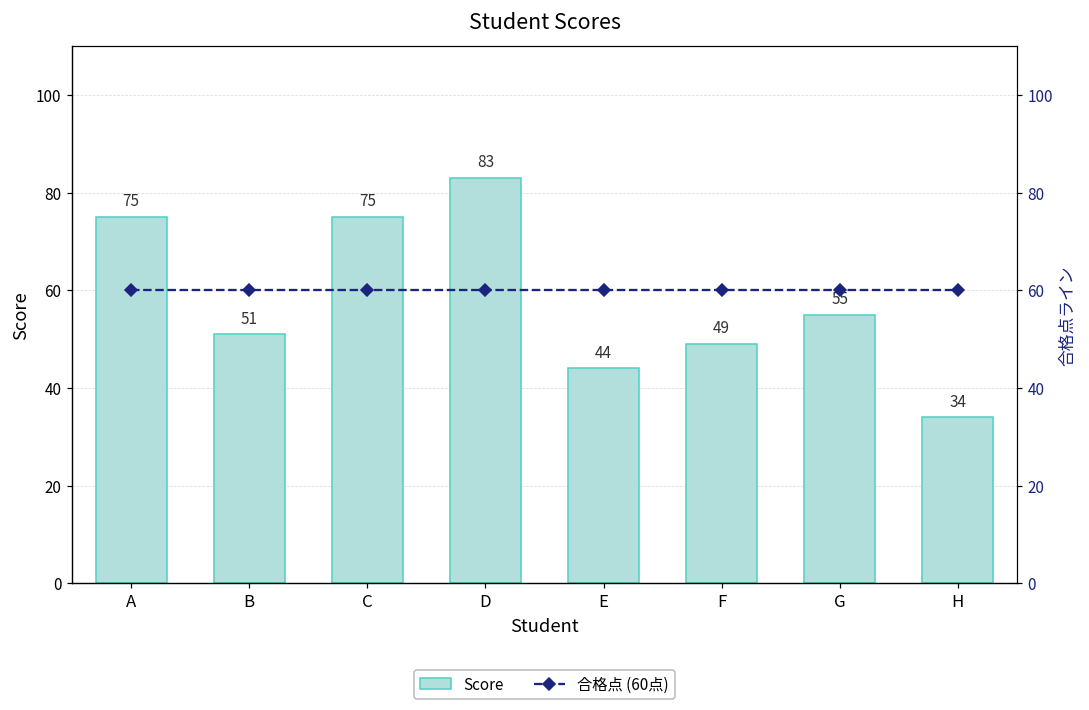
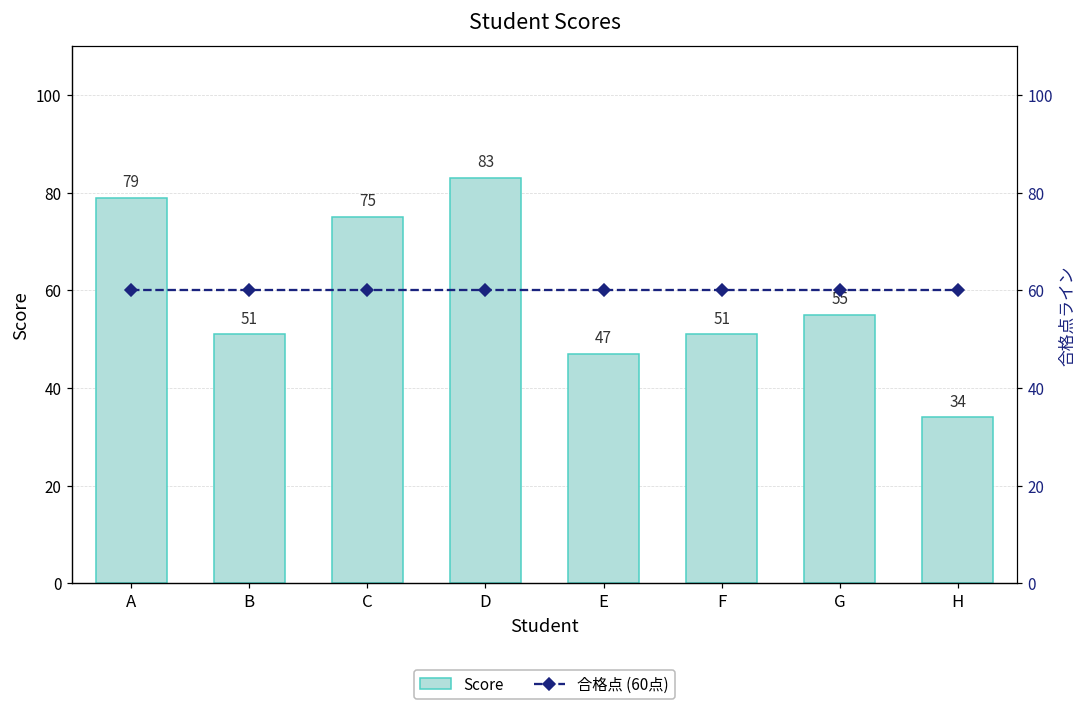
Score, A: 75 -> 79
Score, E: 44 -> 47
Score, F: 49 -> 51
